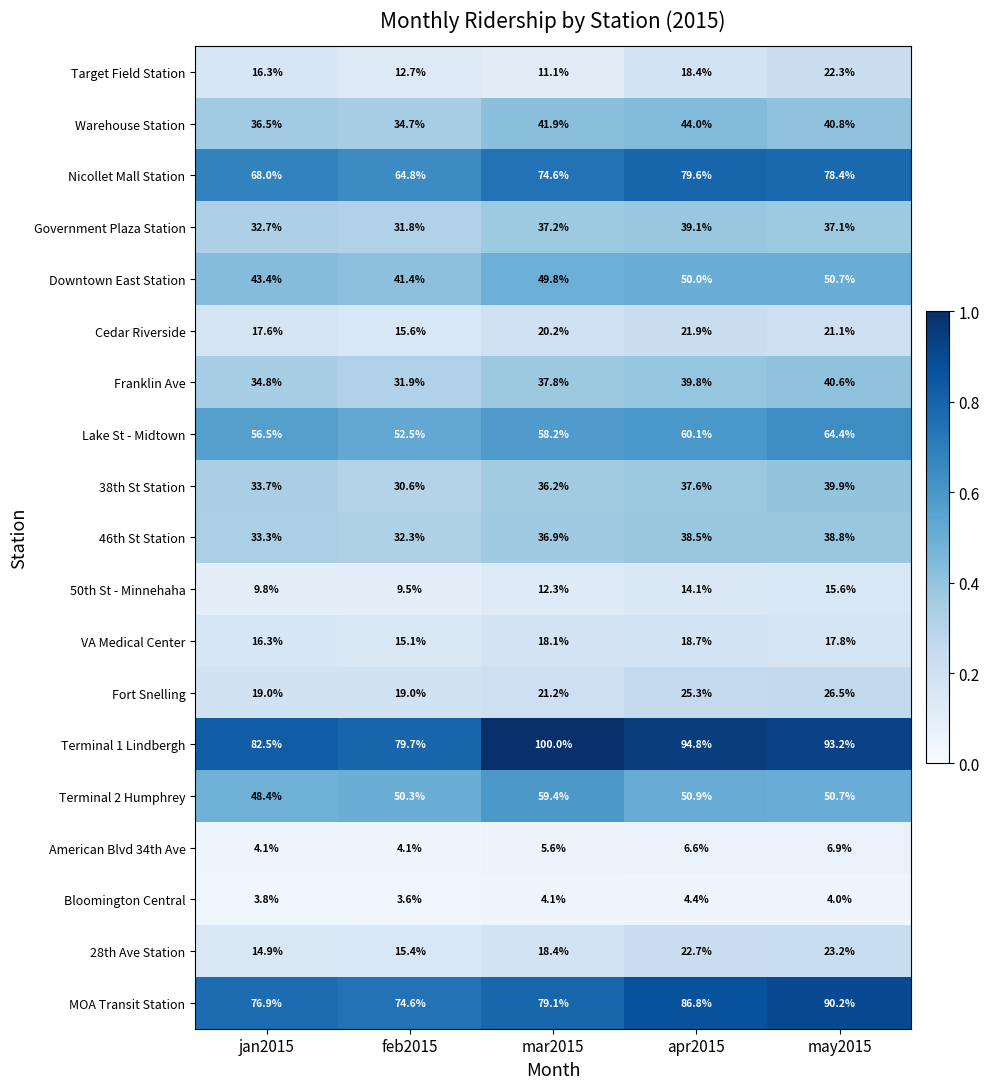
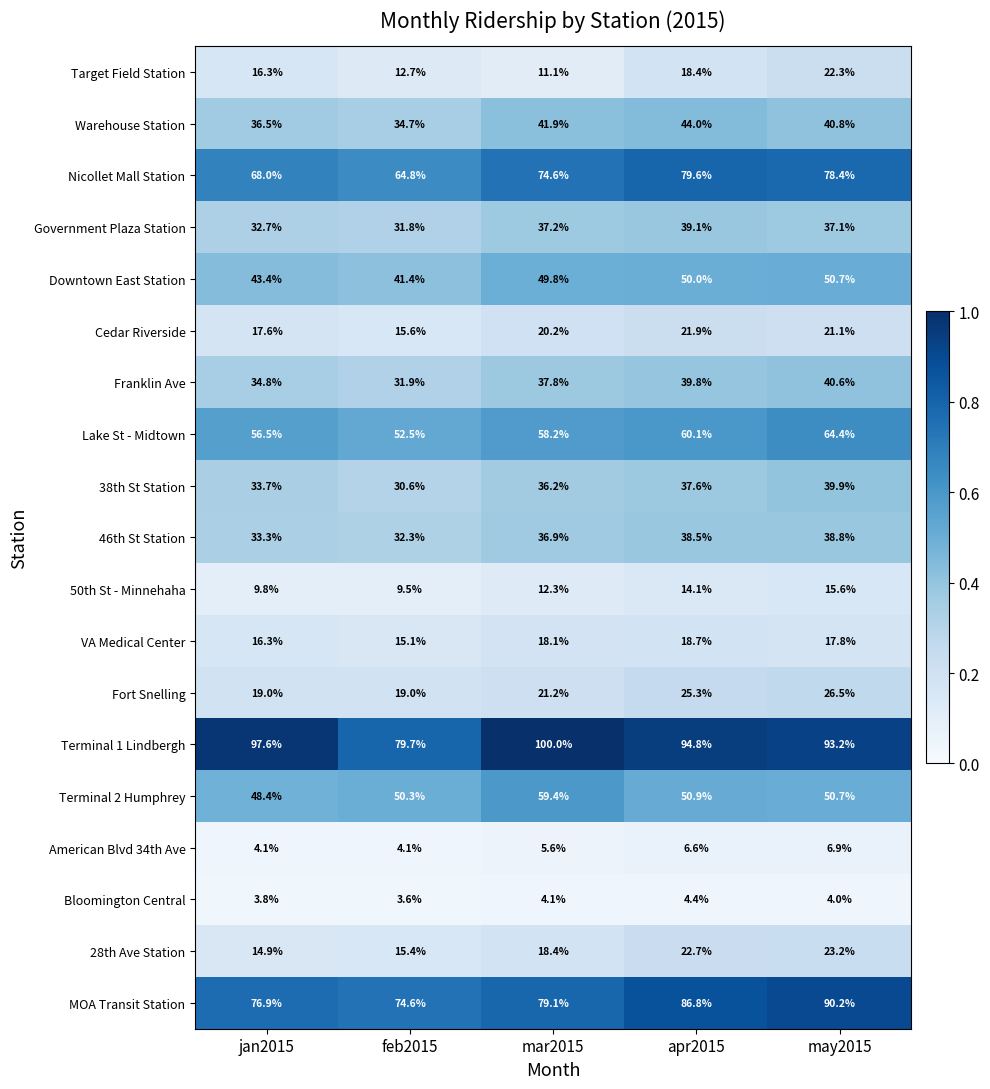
Terminal 1 Lindbergh, jan2015: 82.5% -> 97.6%
